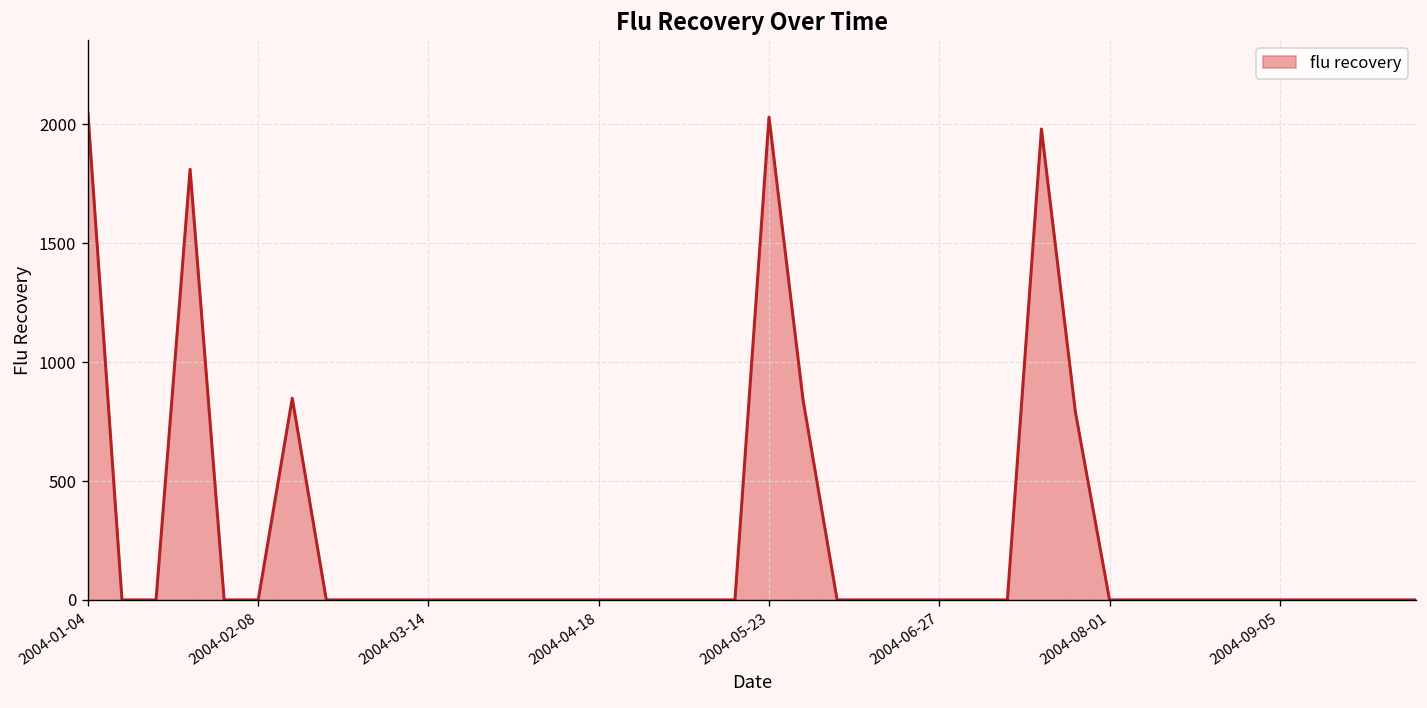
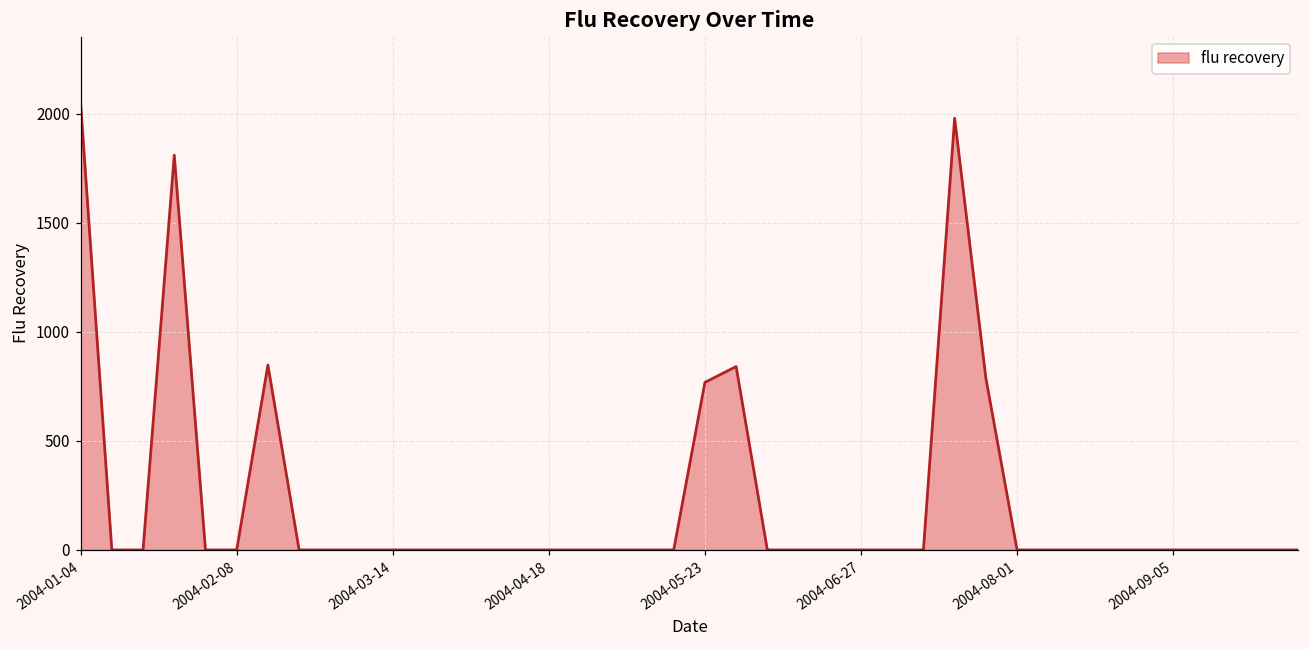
2004-05-23: 2030 -> 770
